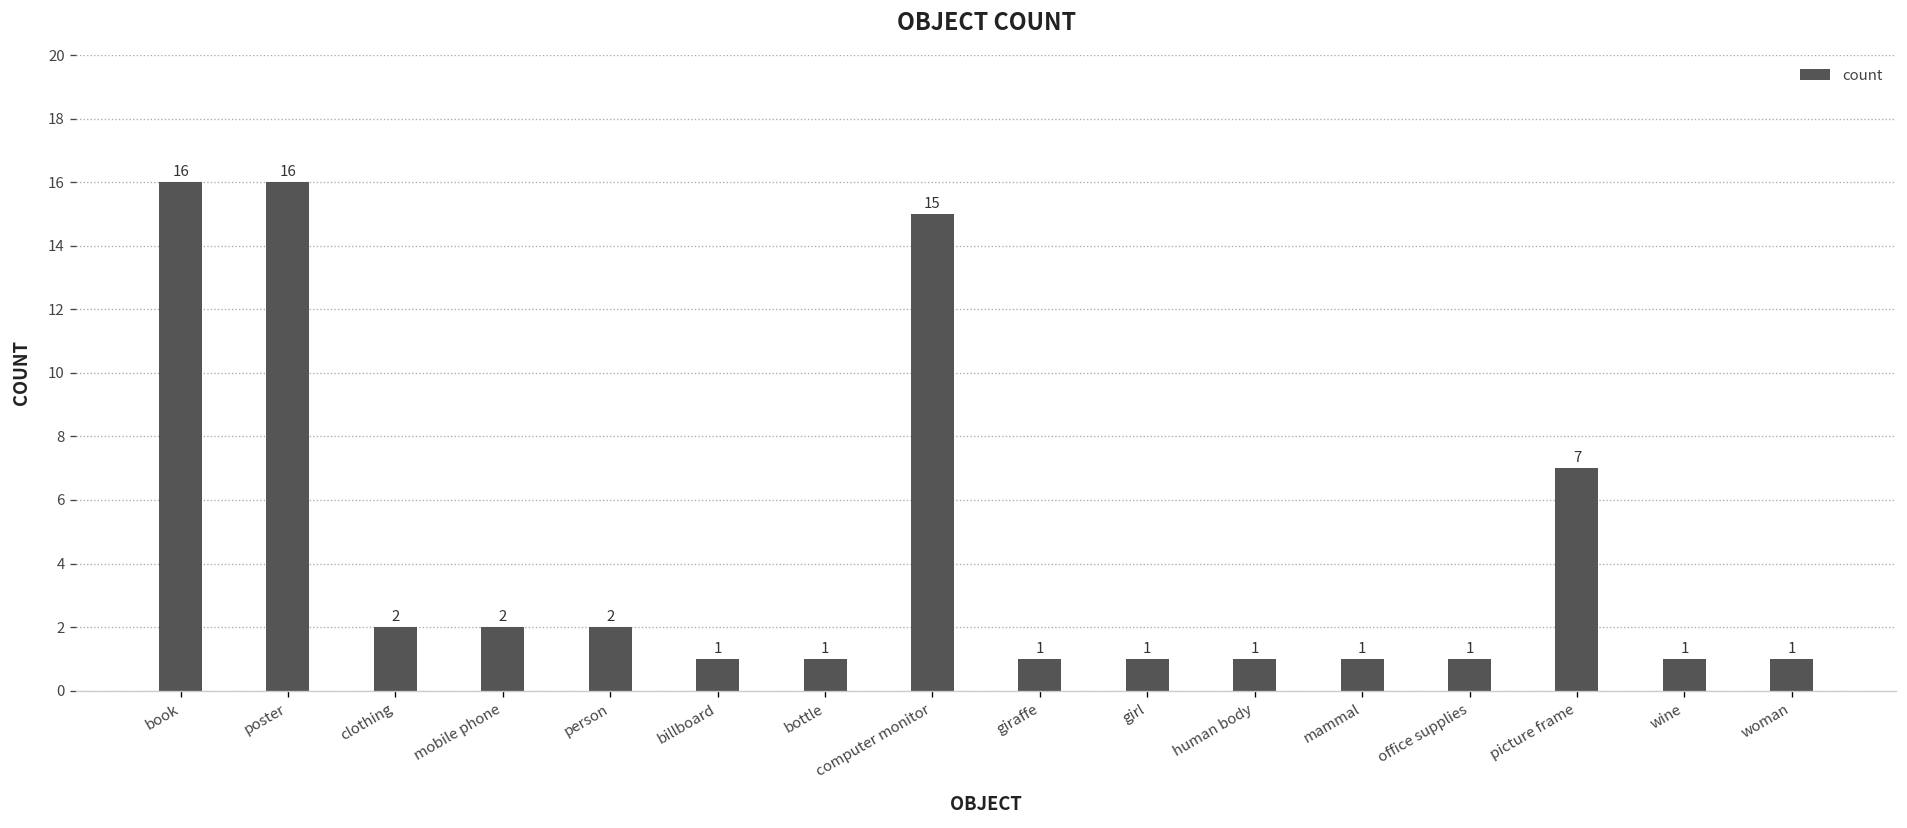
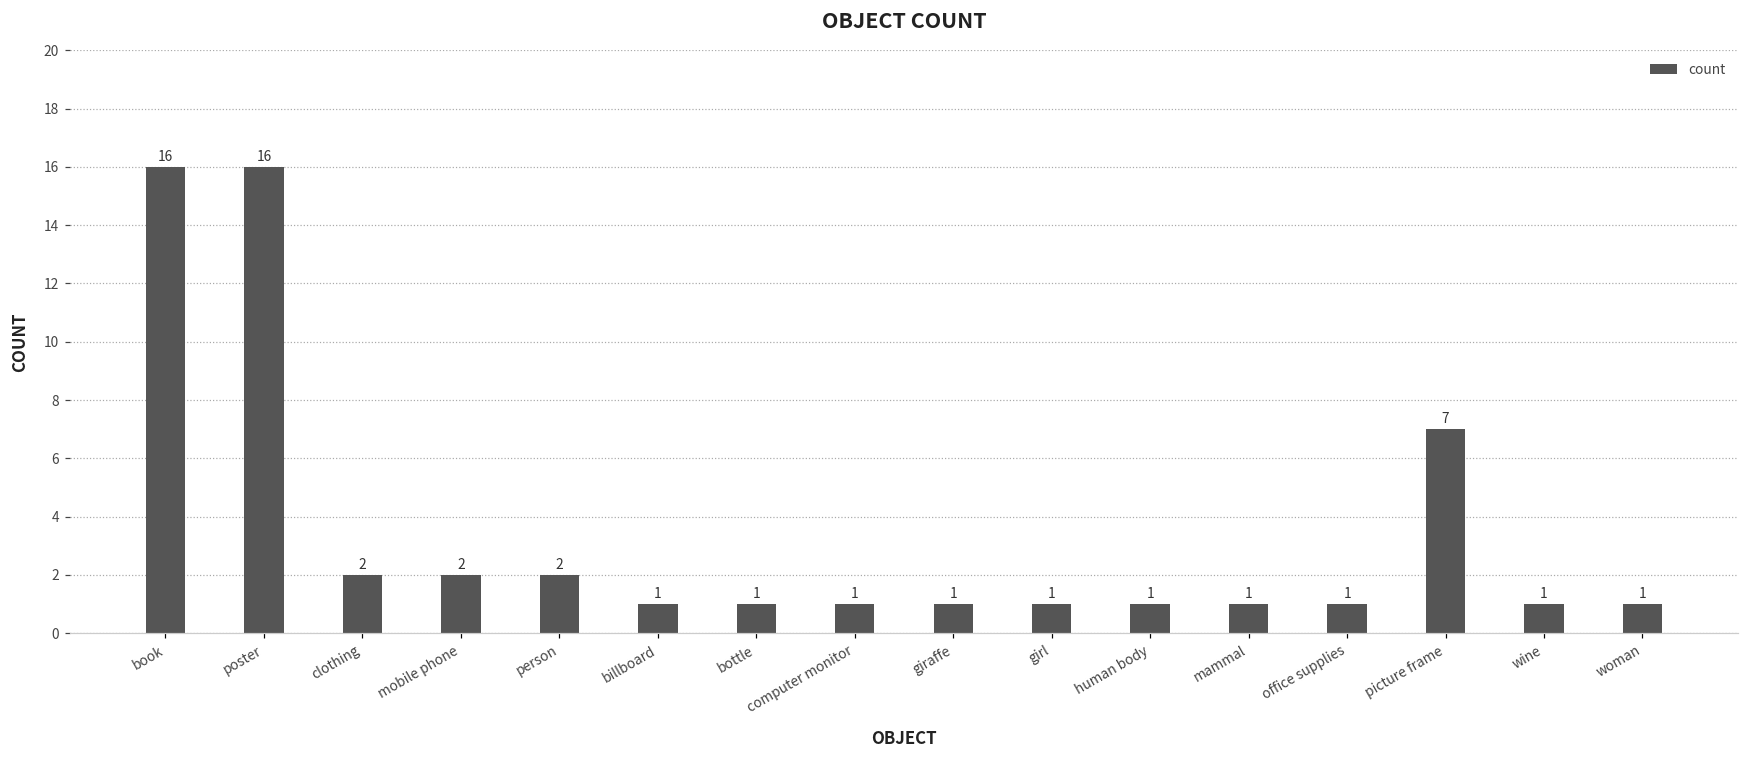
computer monitor: 15 -> 1
